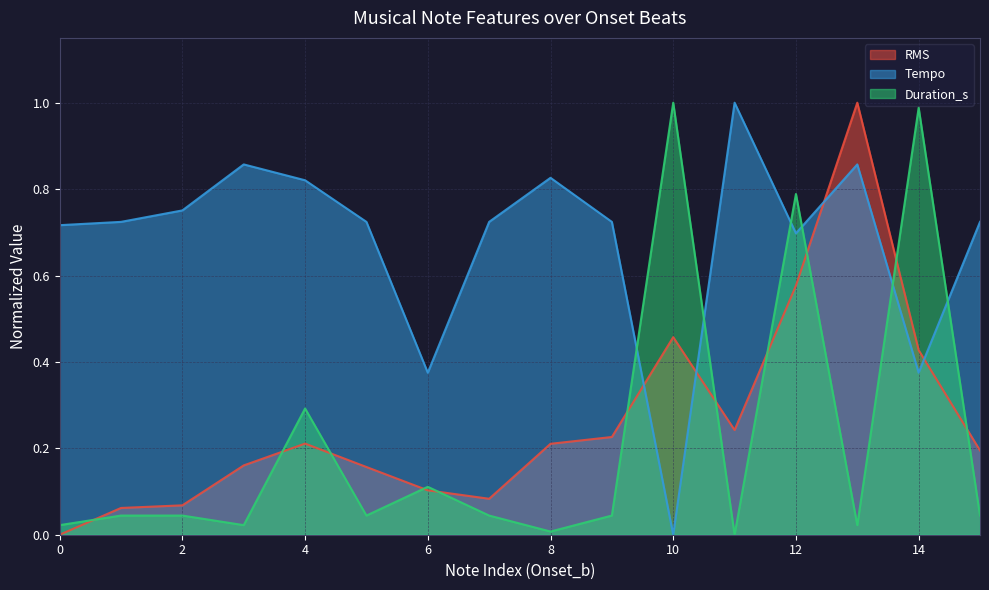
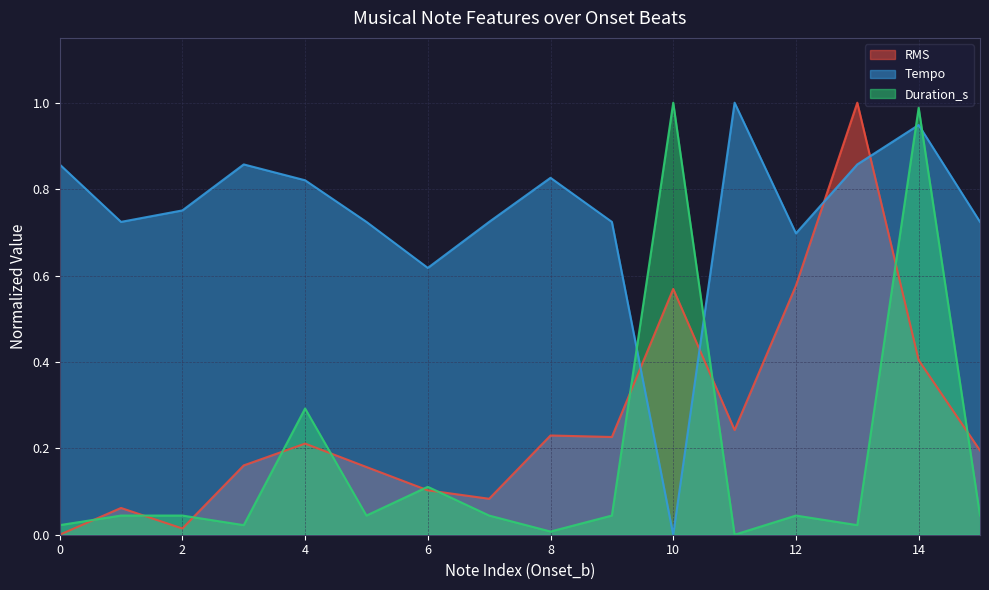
Tempo, 0: 0.72 -> 0.86
RMS, 2: 0.07 -> 0.01
Tempo, 6: 0.37 -> 0.62
RMS, 8: 0.21 -> 0.23
RMS, 10: 0.46 -> 0.57
Duration_s, 12: 0.79 -> 0.04
RMS, 14: 0.43 -> 0.40
Tempo, 14: 0.37 -> 0.95
